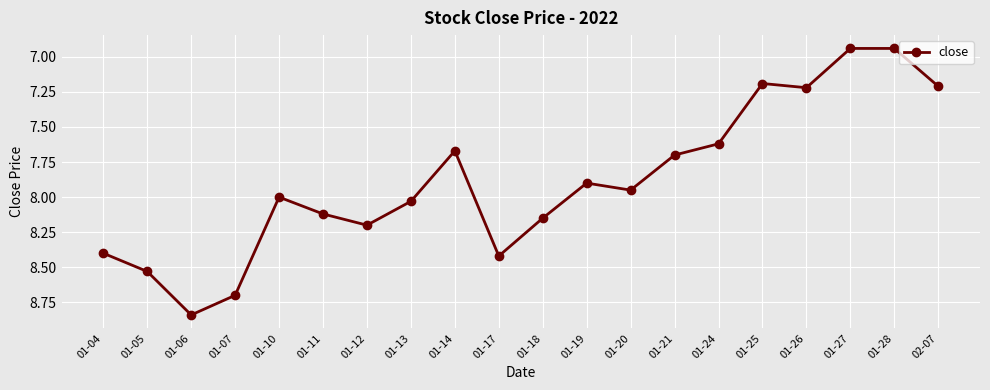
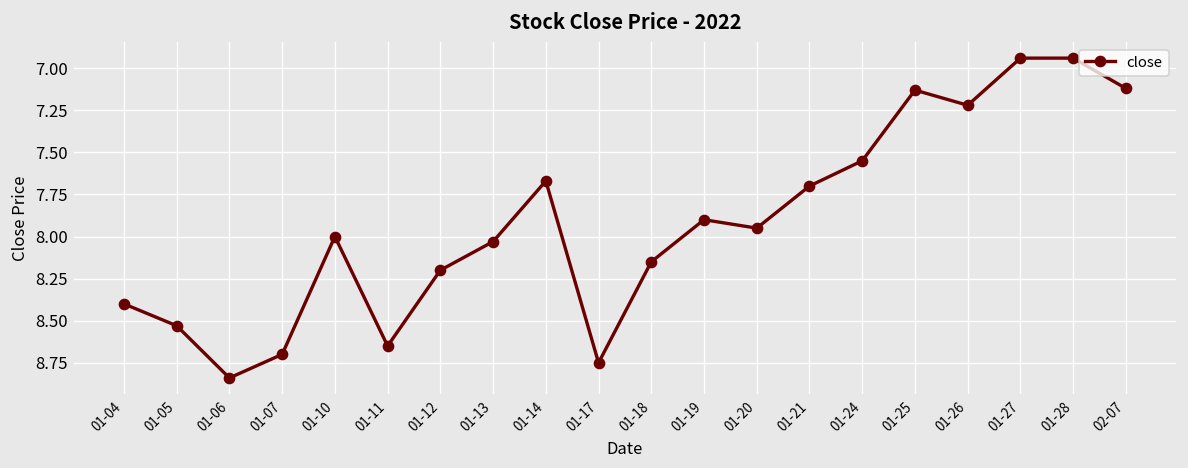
01-11: 8.12 -> 8.65
01-17: 8.42 -> 8.75
01-24: 7.62 -> 7.55
01-25: 7.19 -> 7.13
02-07: 7.21 -> 7.12
